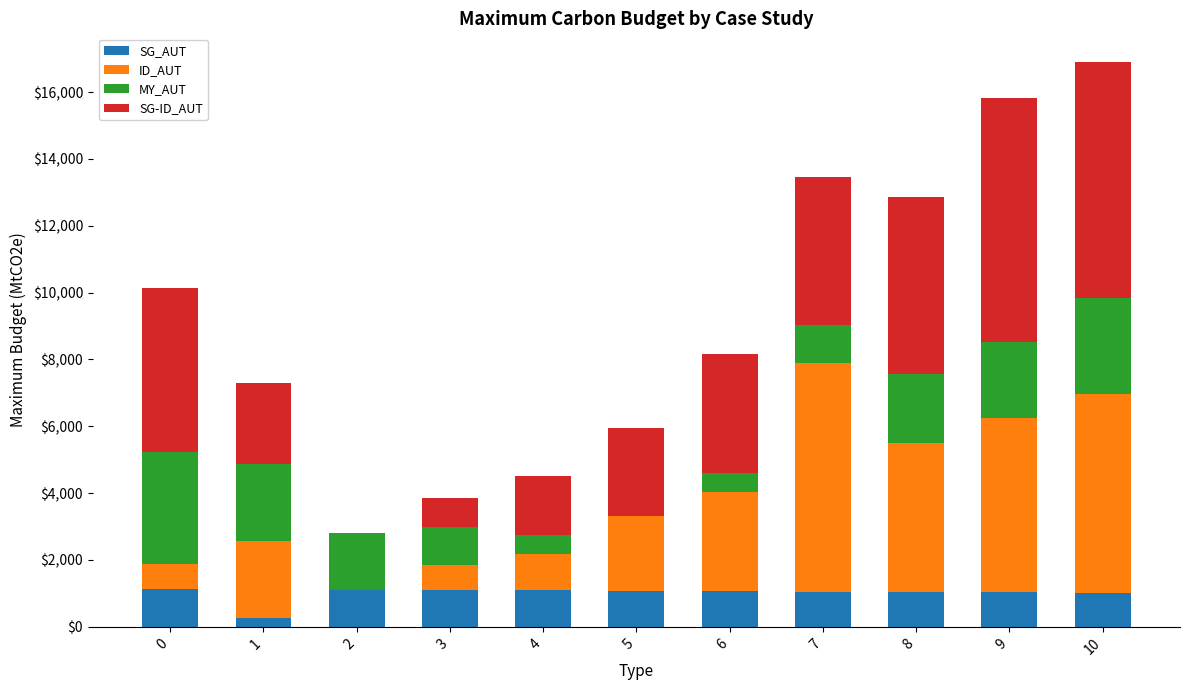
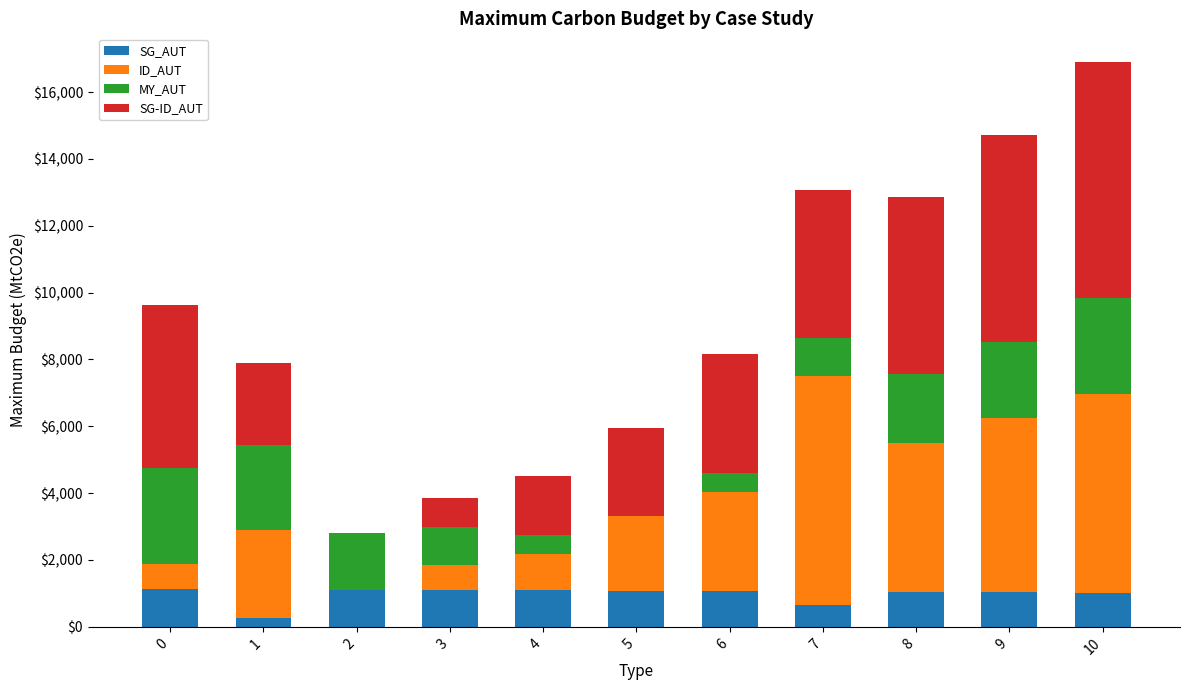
MY_AUT, 0: $3,400 -> $2,900
ID_AUT, 1: $2,300 -> $2,600
MY_AUT, 1: $2,300 -> $2,600
SG_AUT, 7: $1,100 -> $700
SG-ID_AUT, 9: $7,300 -> $6,200
